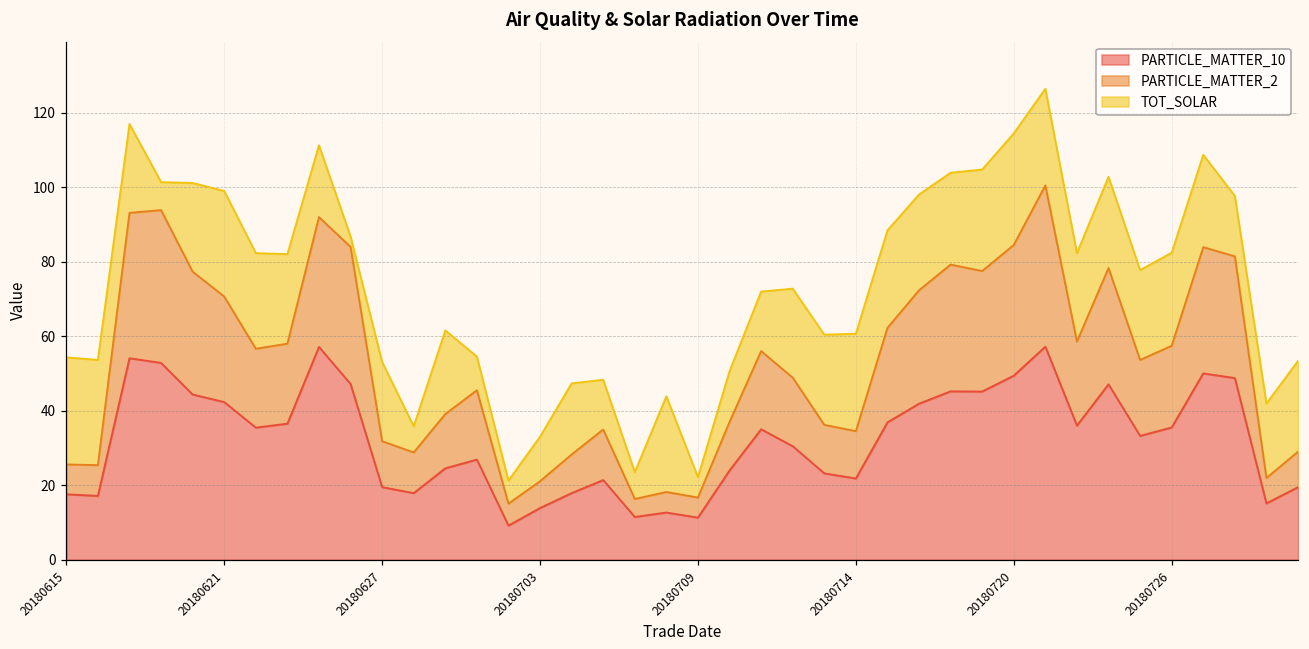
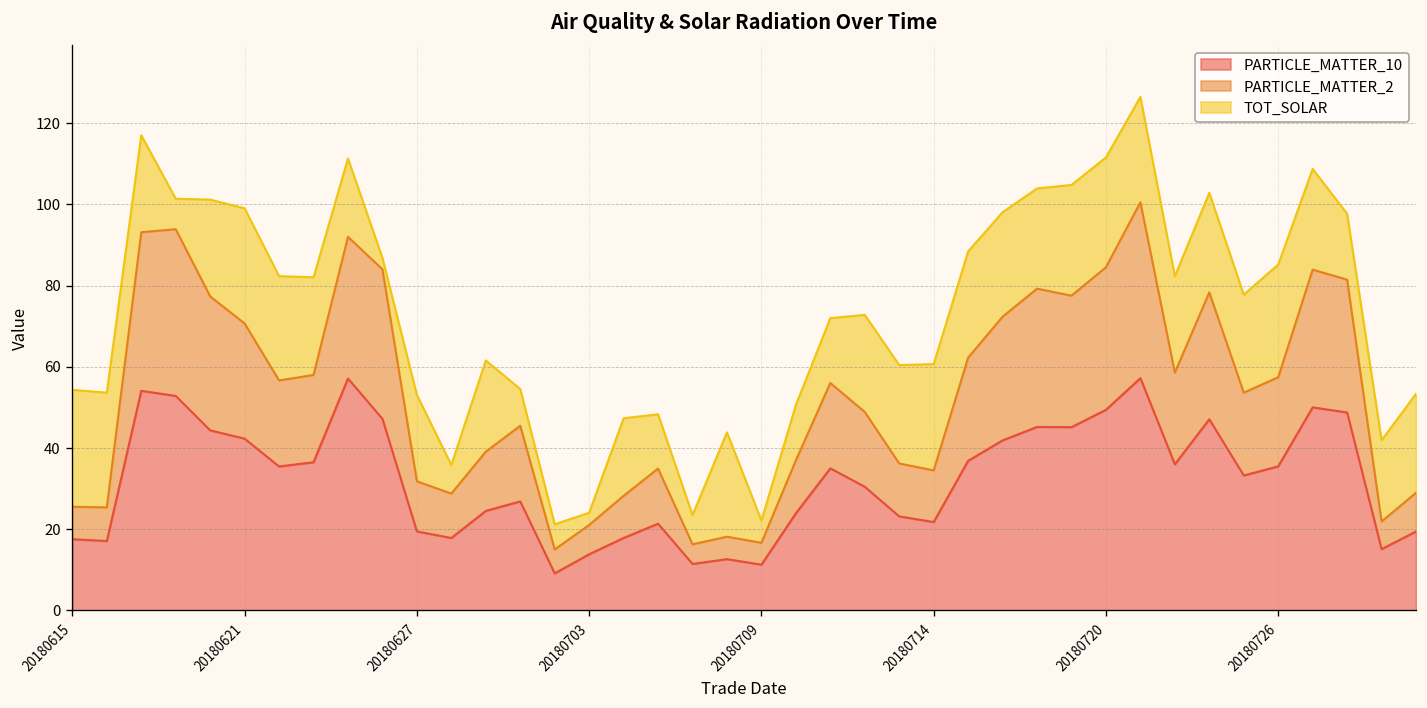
TOT_SOLAR, 20180703: 12 -> 3
TOT_SOLAR, 20180720: 30 -> 27
TOT_SOLAR, 20180726: 25 -> 28
